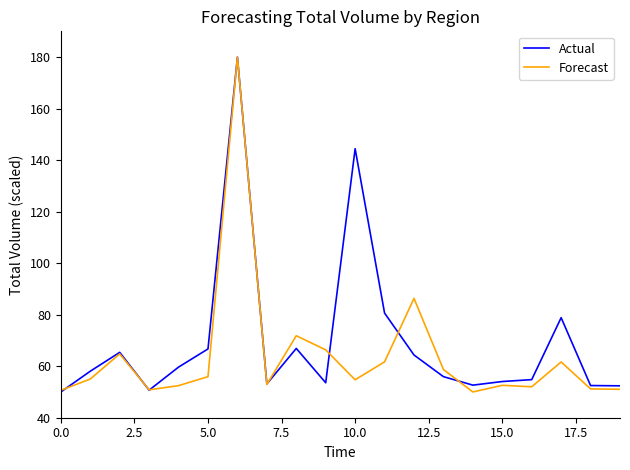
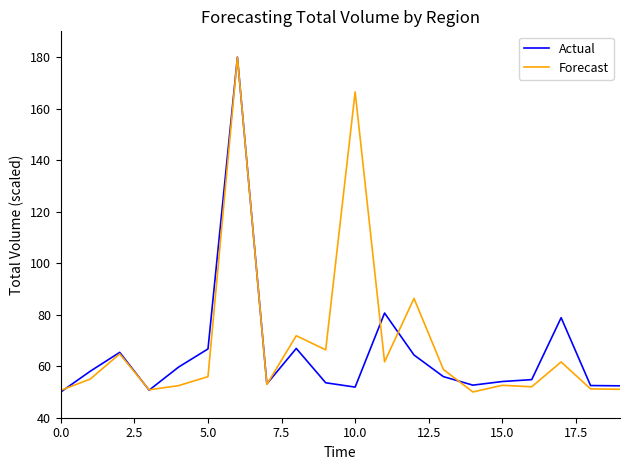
Actual, 10.0: 144 -> 52
Forecast, 10.0: 55 -> 166
